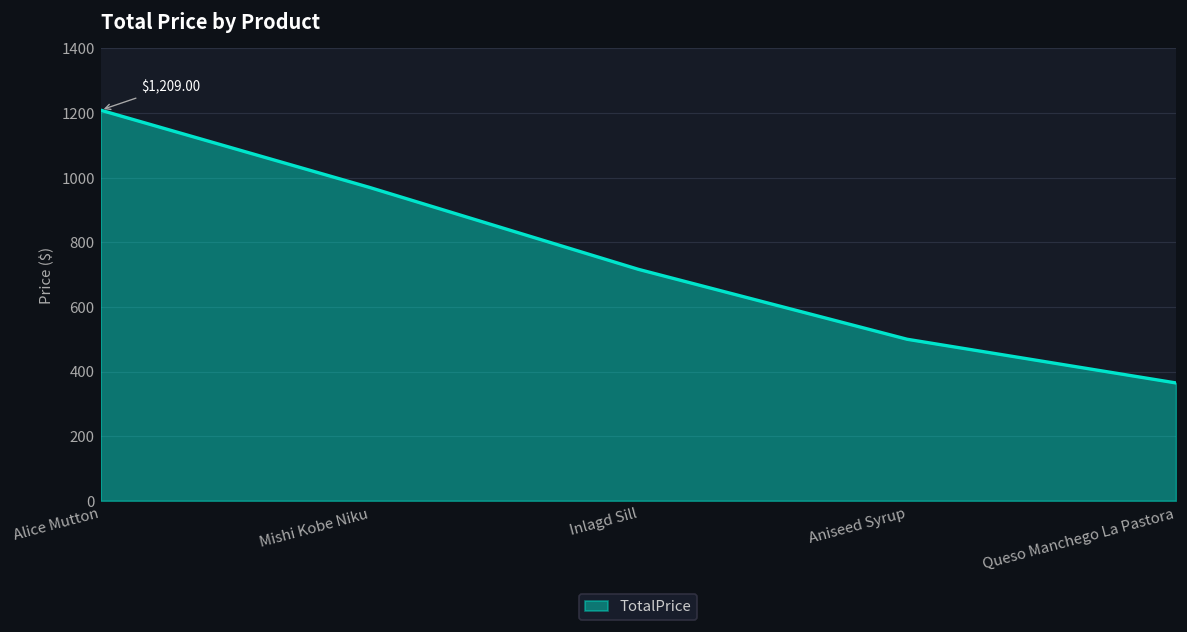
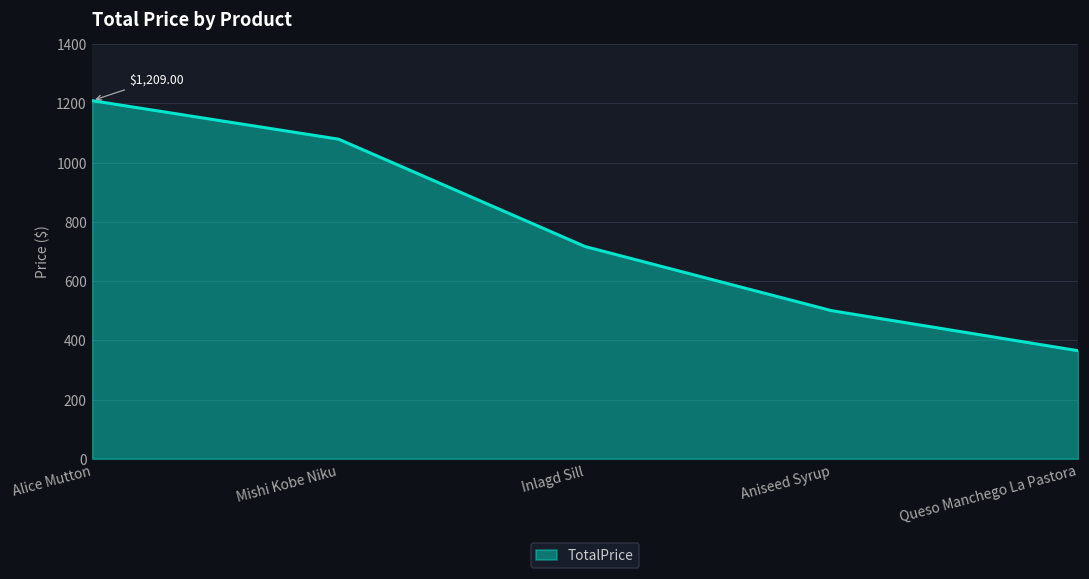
Mishi Kobe Niku: 970 -> 1080
